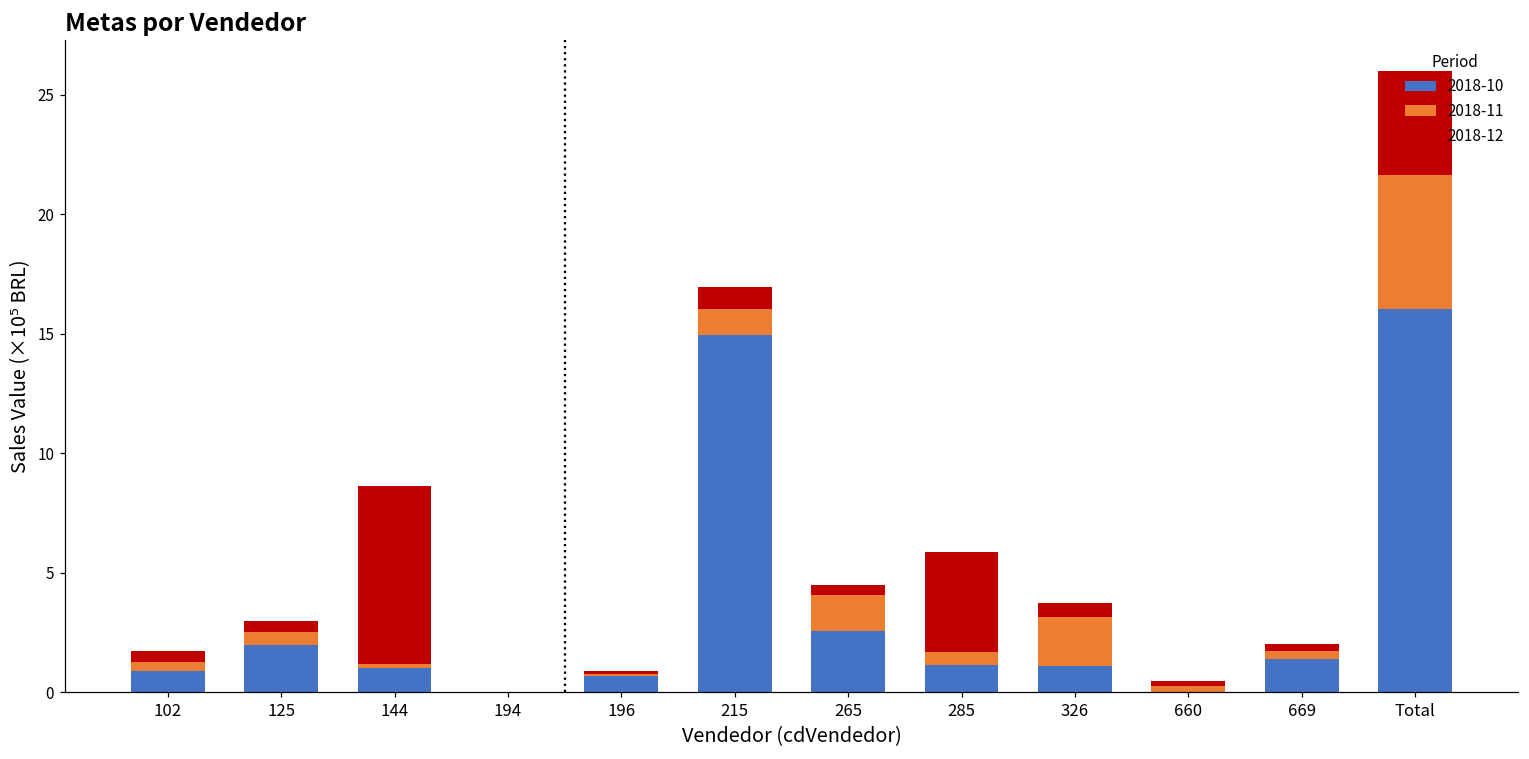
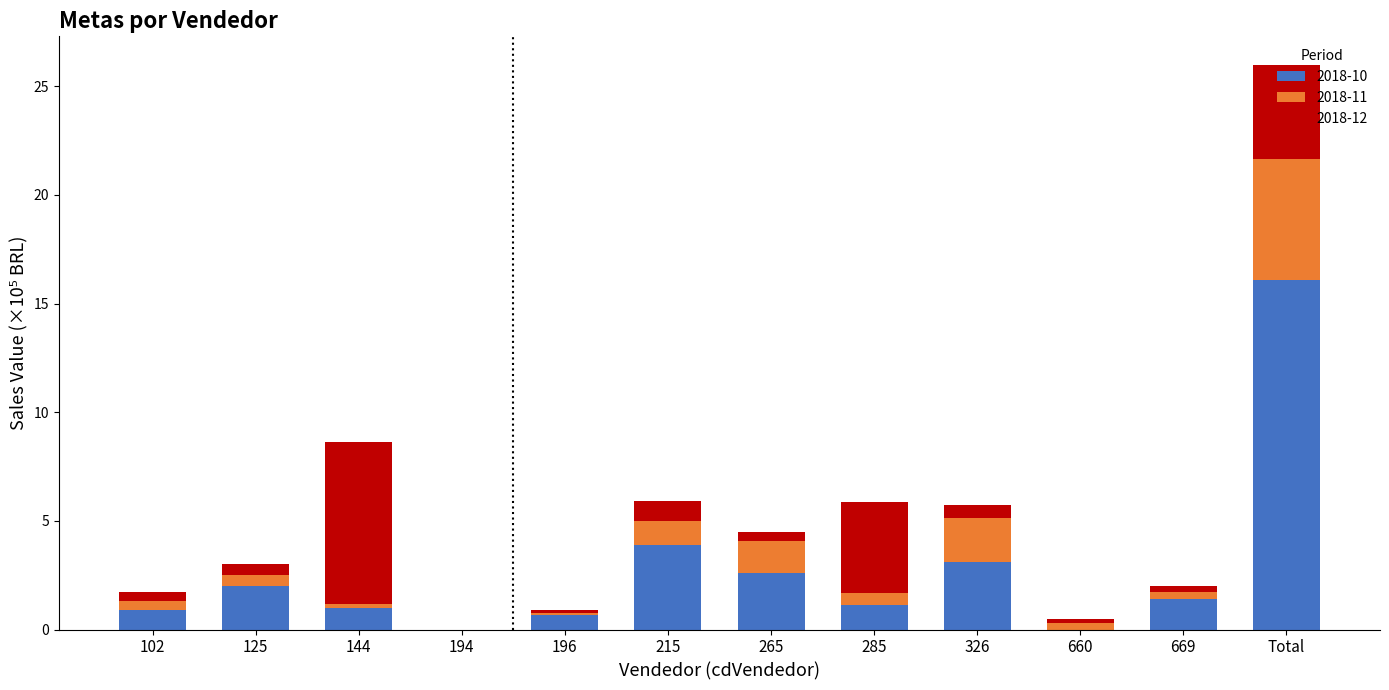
2018-10, 215: 15.0 -> 3.9
2018-10, 326: 1.1 -> 3.1
